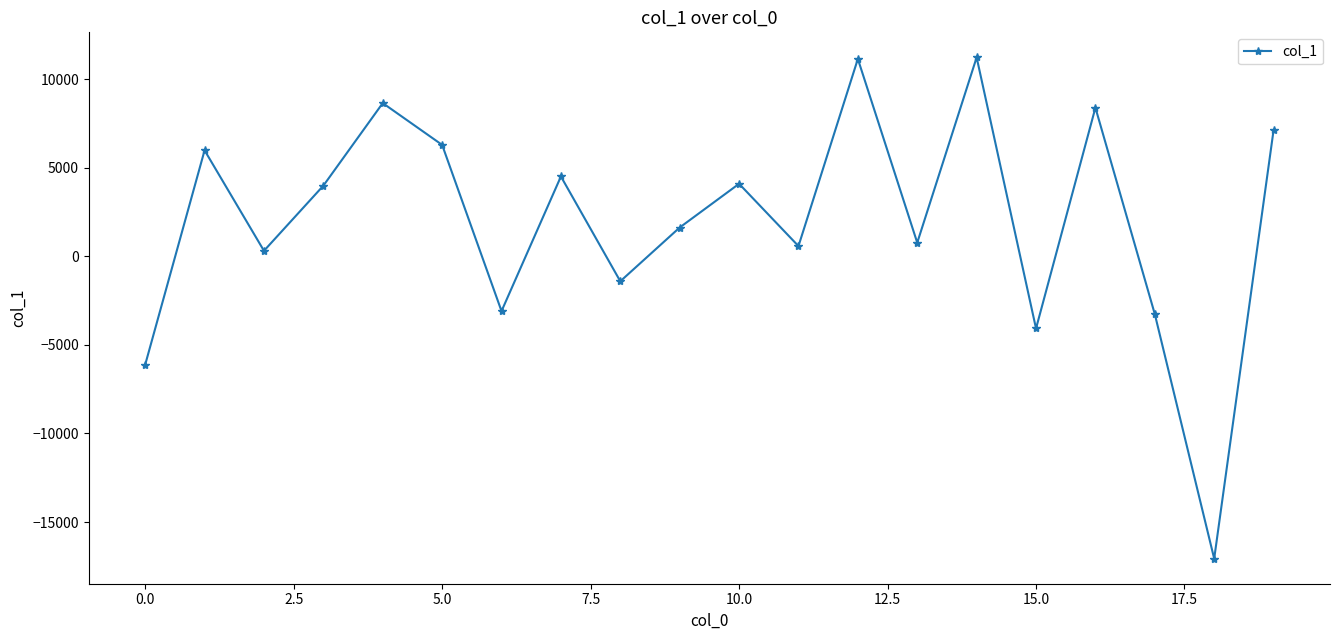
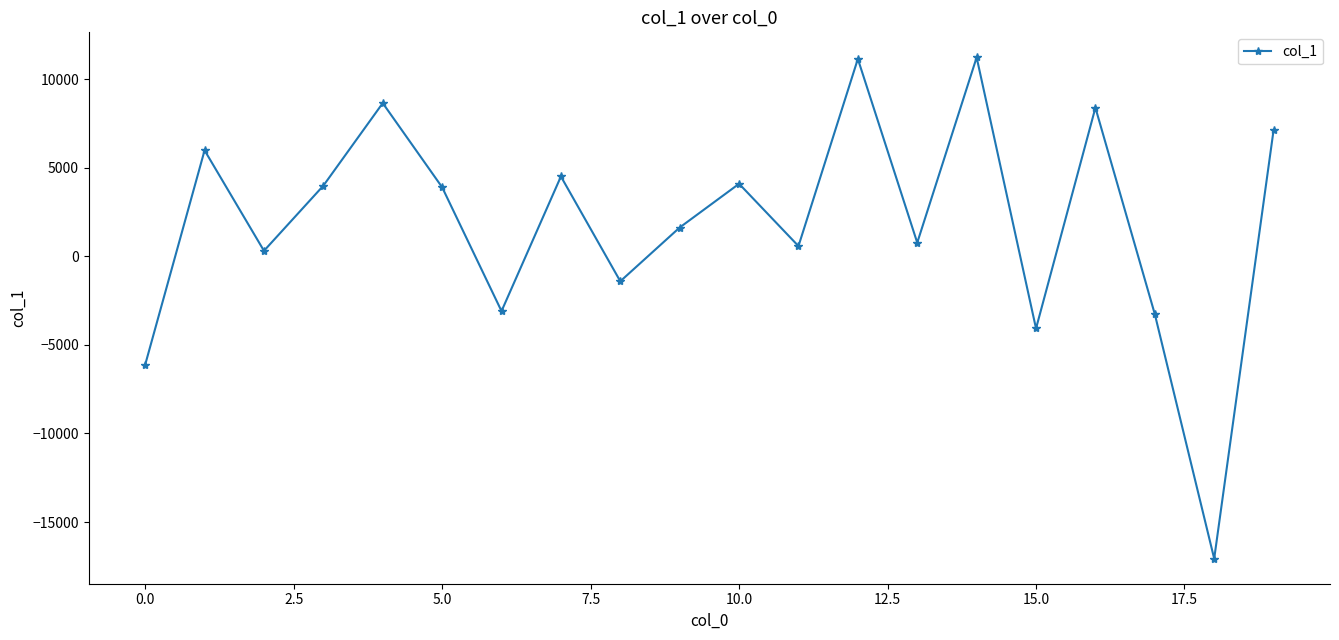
5.0: 6300 -> 3900
